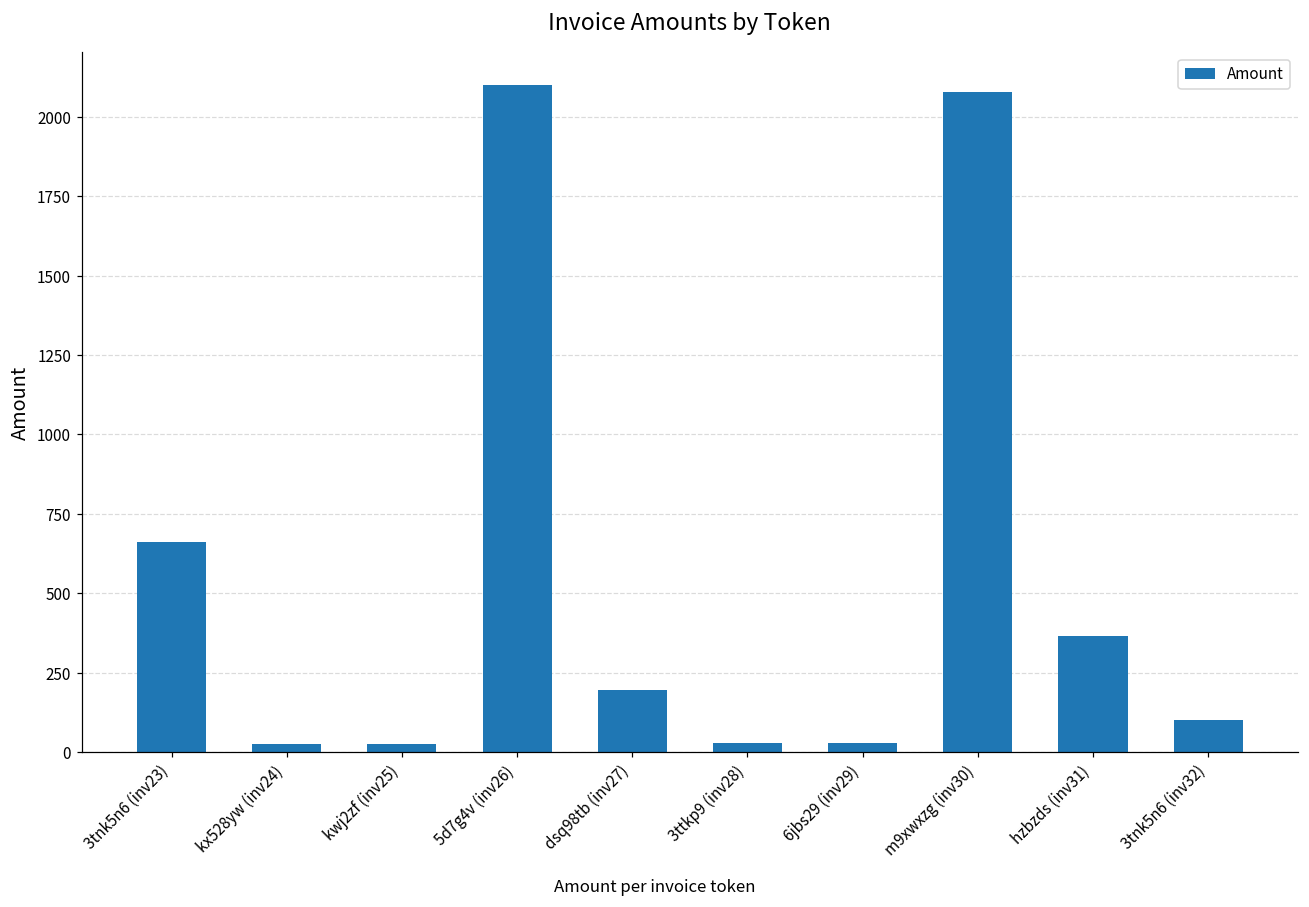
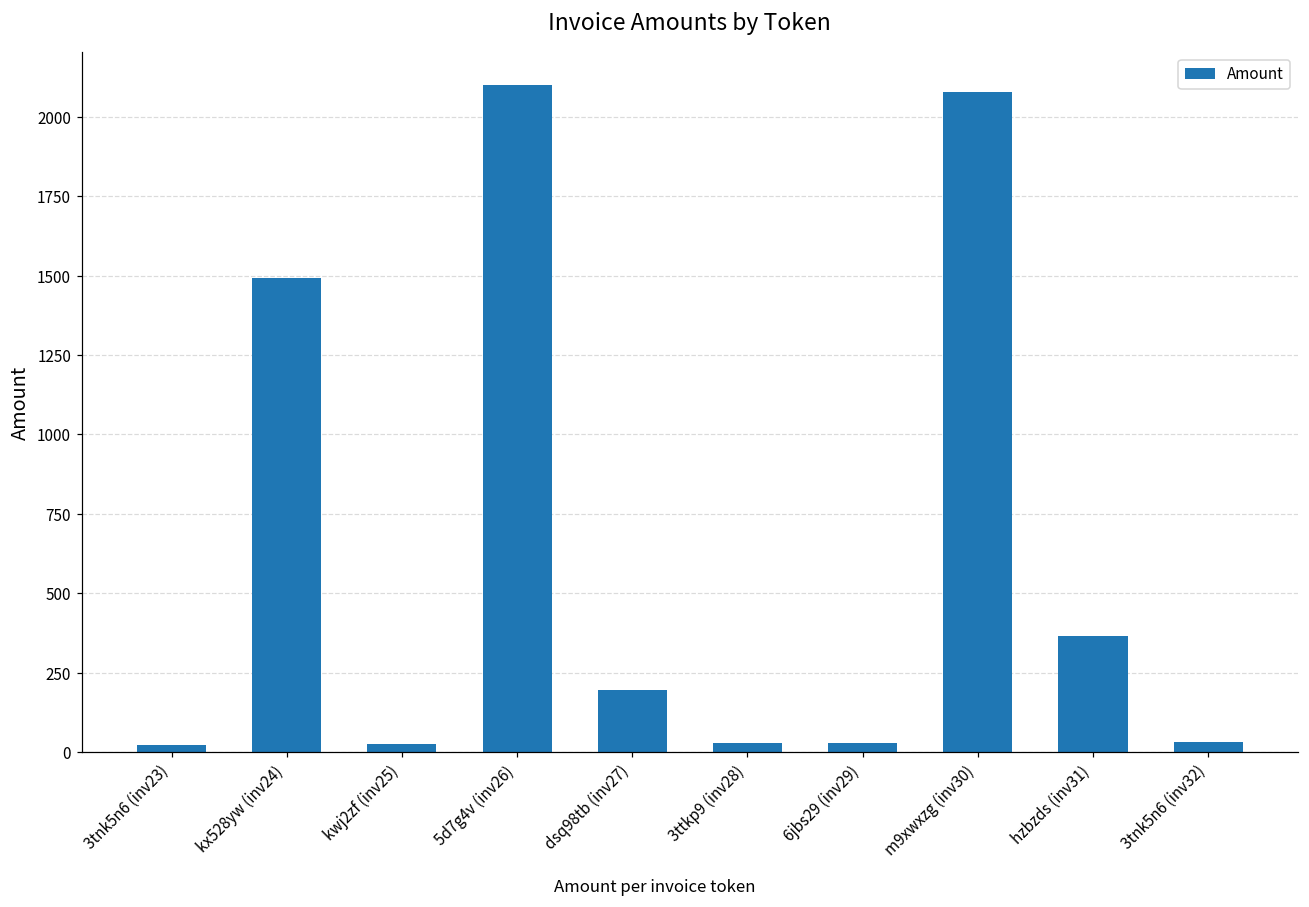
3tnk5n6 (inv23): 660 -> 20
kx528yw (inv24): 20 -> 1490
3tnk5n6 (inv32): 100 -> 30
